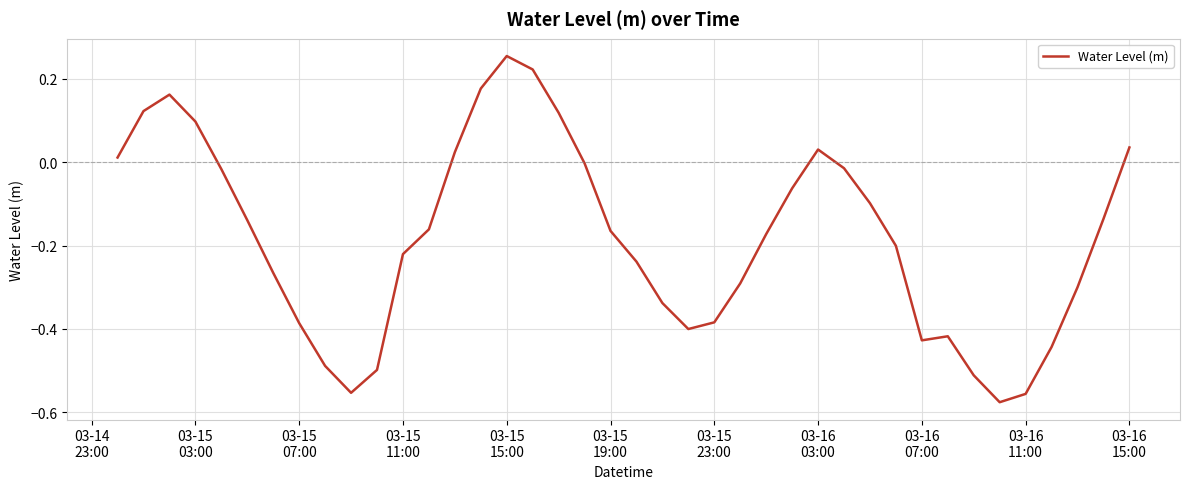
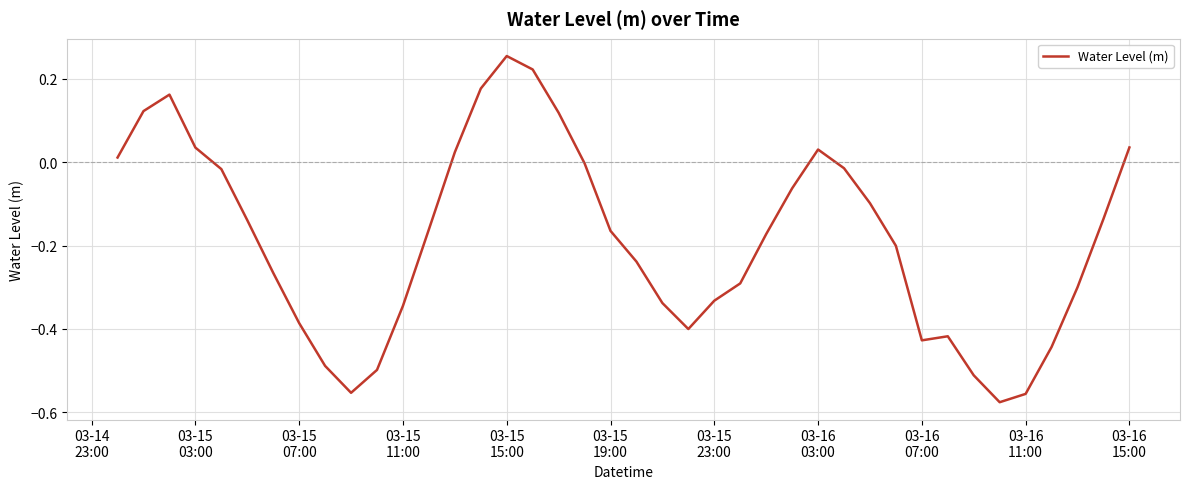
03-15 03:00: 0.10 -> 0.04
03-15 11:00: -0.22 -> -0.34
03-15 23:00: -0.38 -> -0.33
